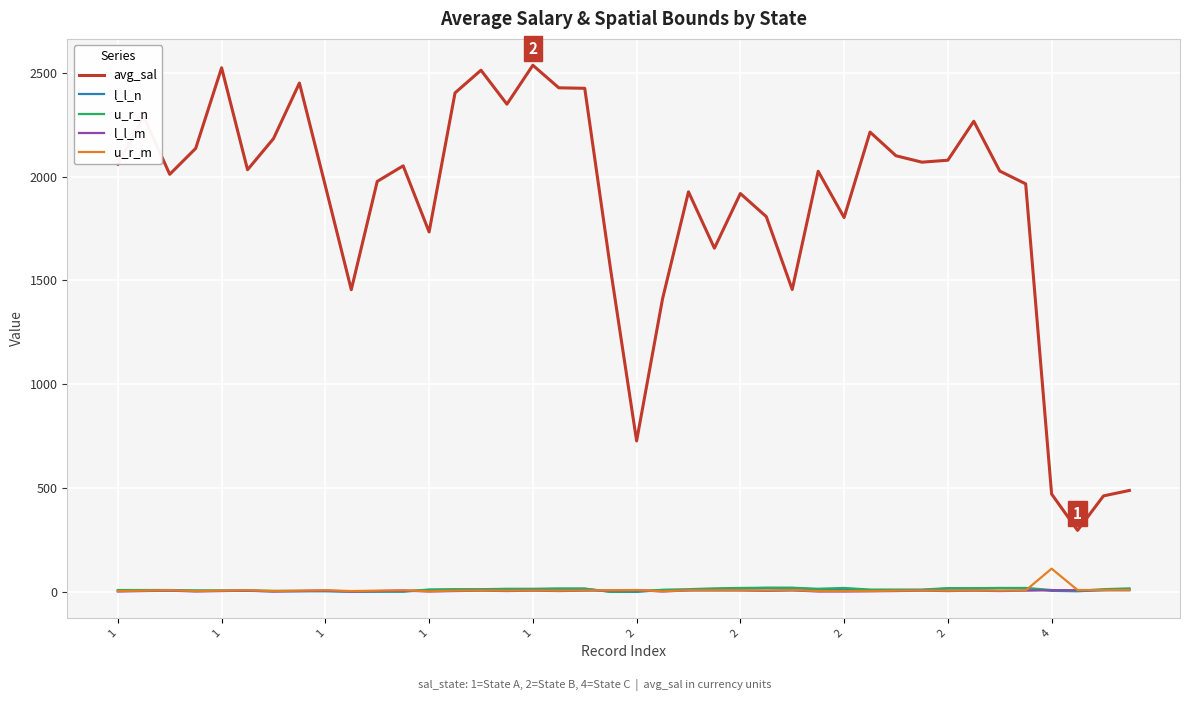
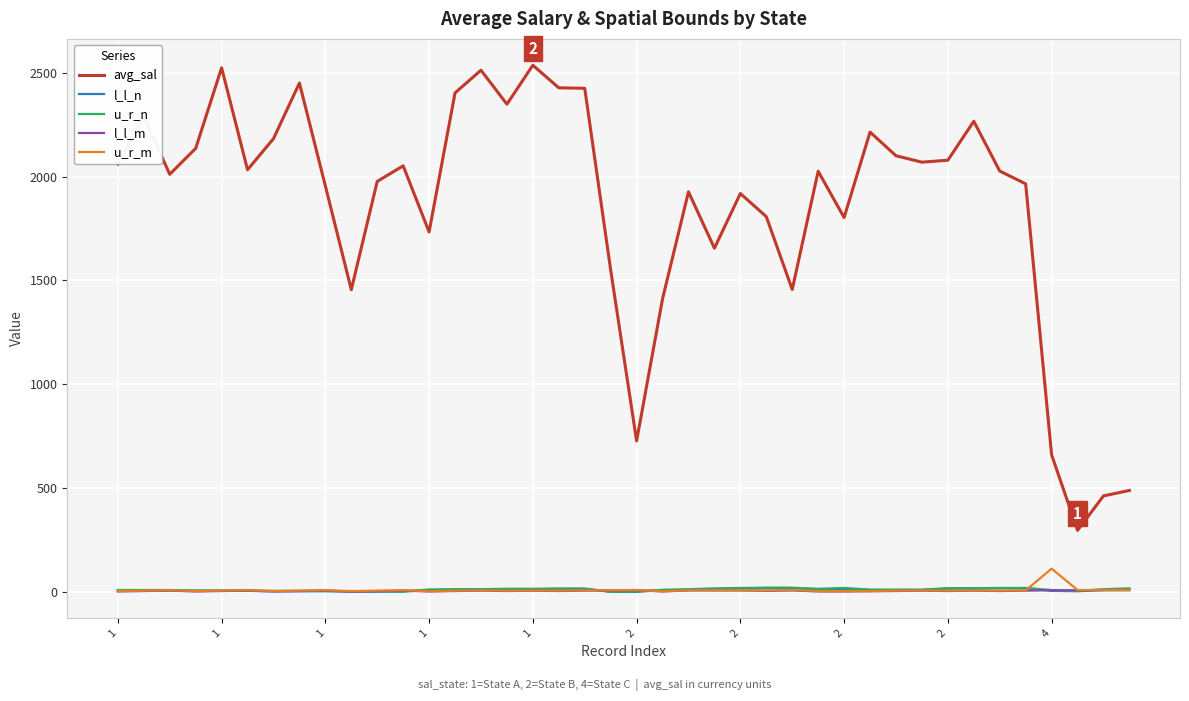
avg_sal, 4: 470 -> 660
